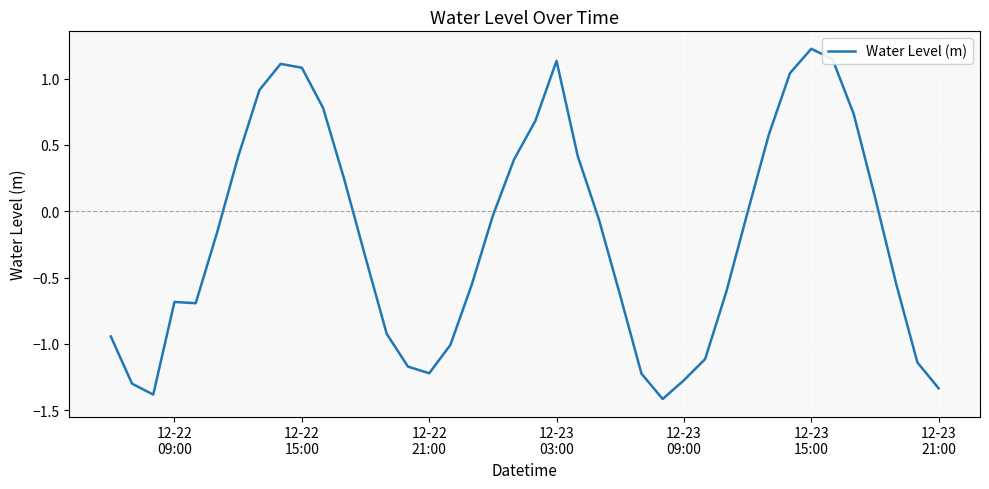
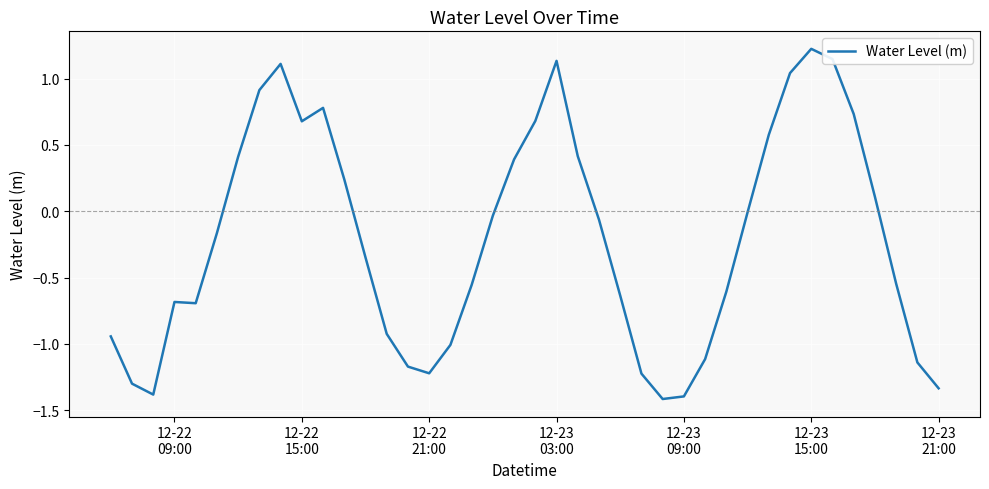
12-22 15:00: 1.08 -> 0.68
12-23 09:00: -1.27 -> -1.40
